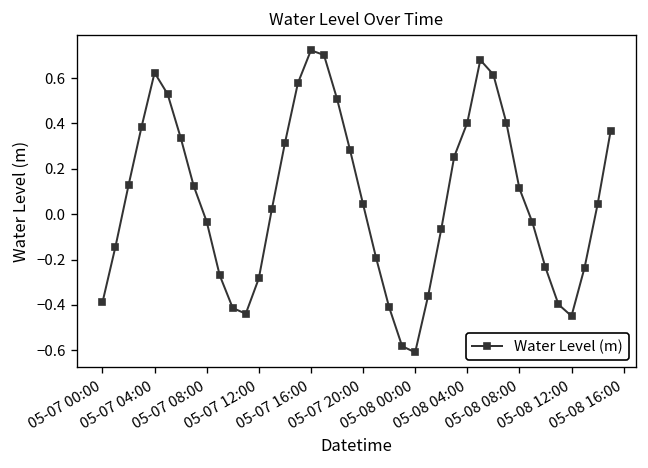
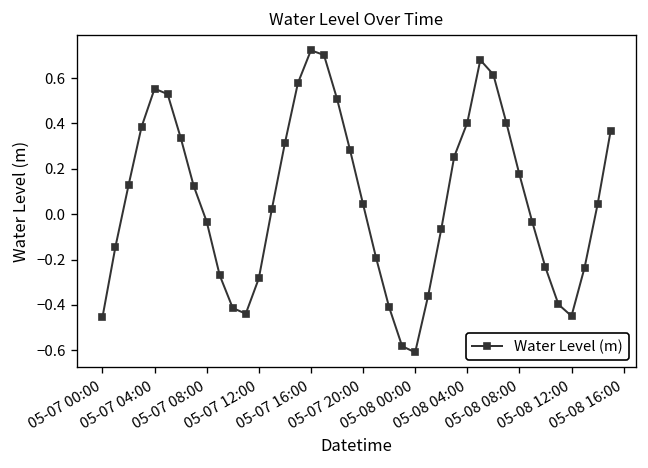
05-07 00:00: -0.39 -> -0.45
05-07 04:00: 0.62 -> 0.55
05-08 08:00: 0.11 -> 0.18
